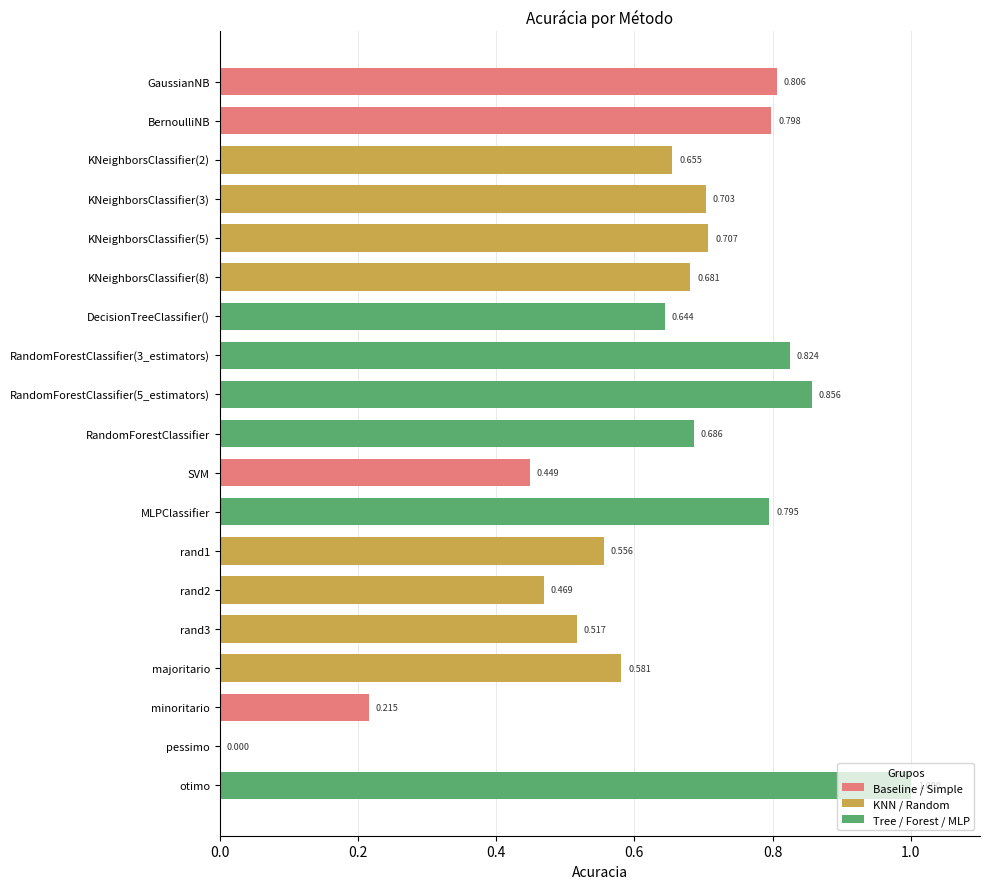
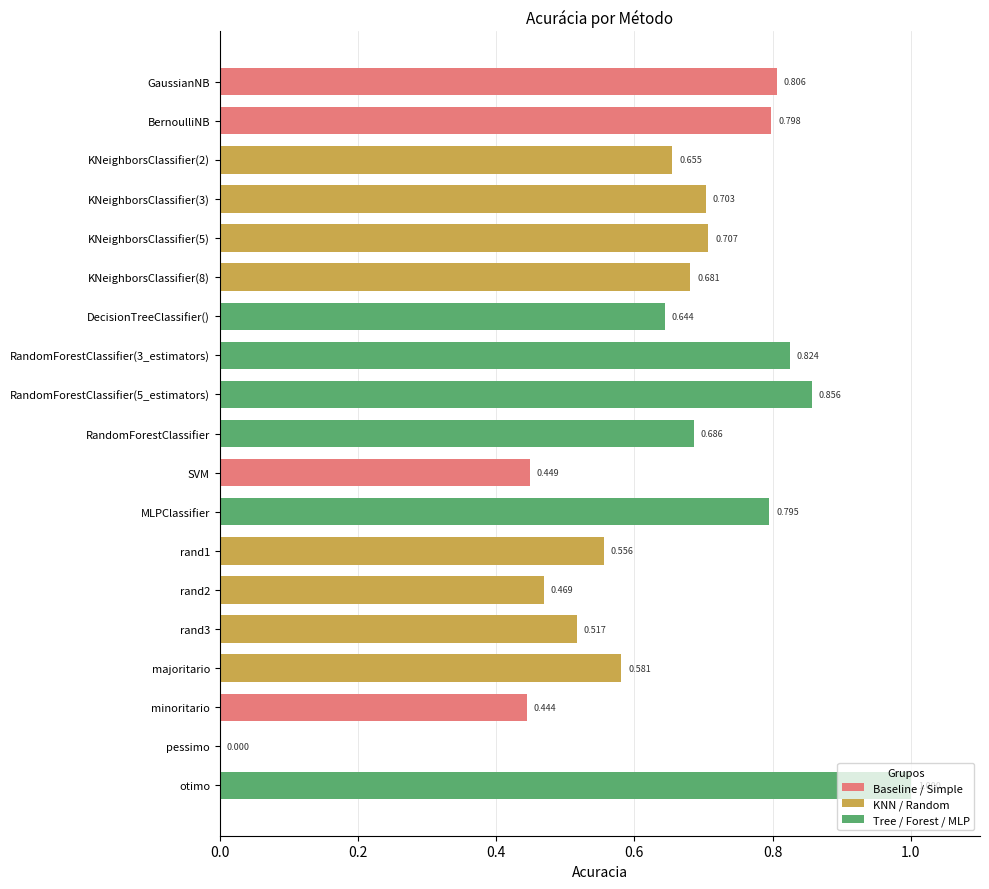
minoritario: 0.215 -> 0.444
